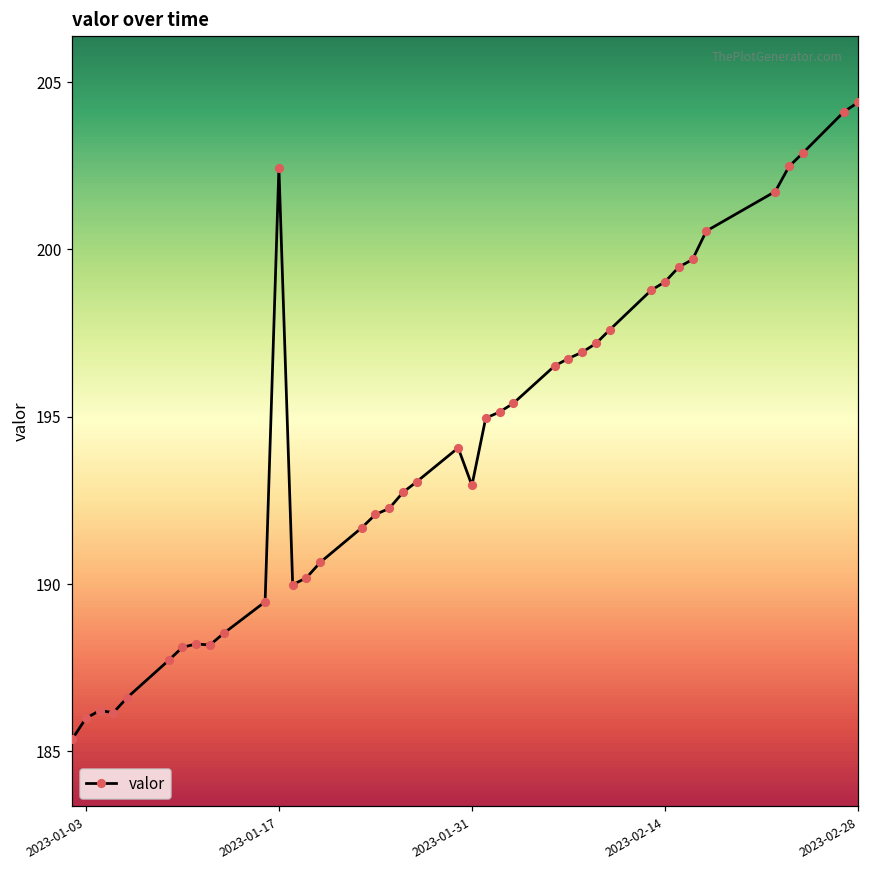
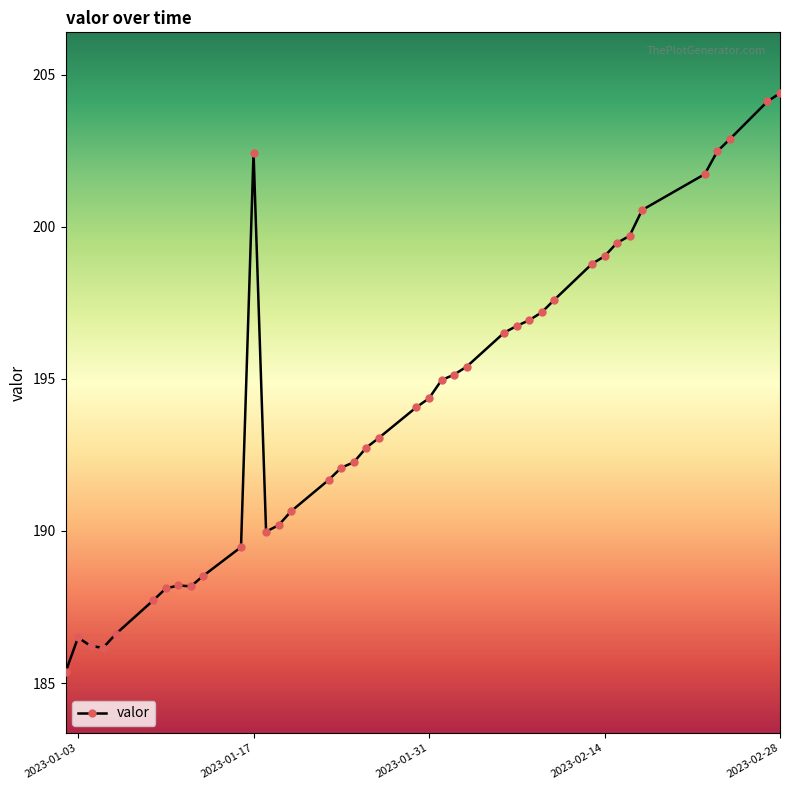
2023-01-03: 186.0 -> 186.5
2023-01-31: 193.0 -> 194.4
